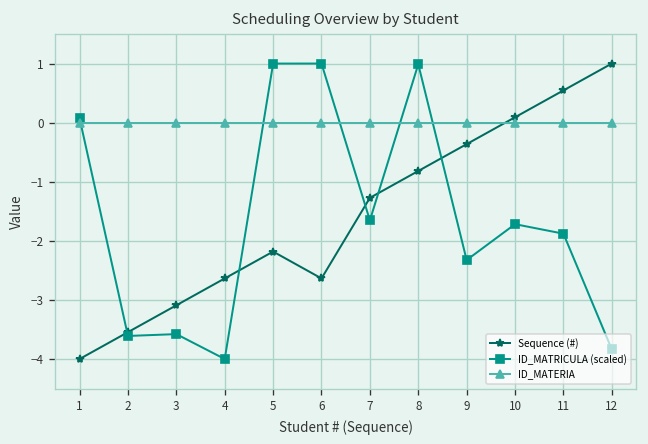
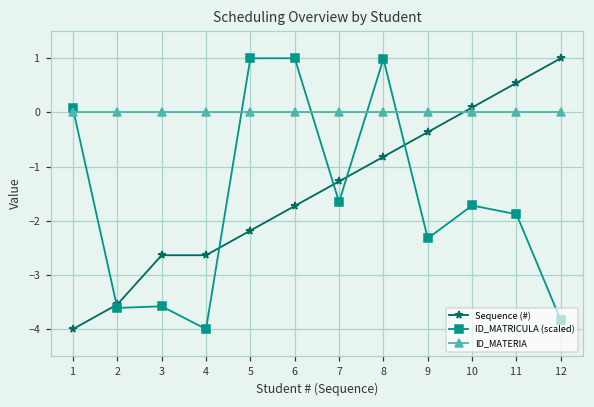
Sequence (#), 3: -3.1 -> -2.6
Sequence (#), 6: -2.6 -> -1.7
